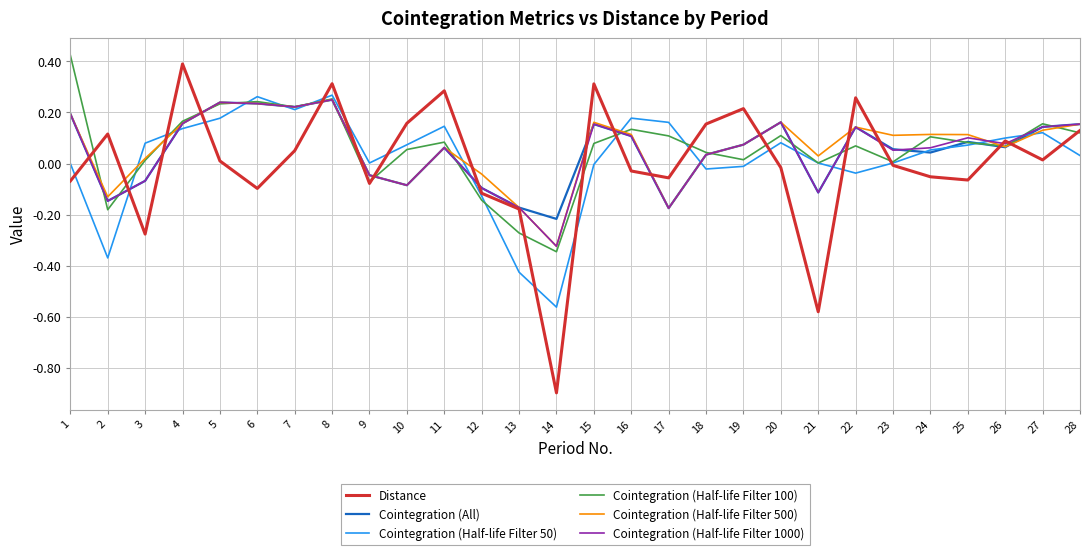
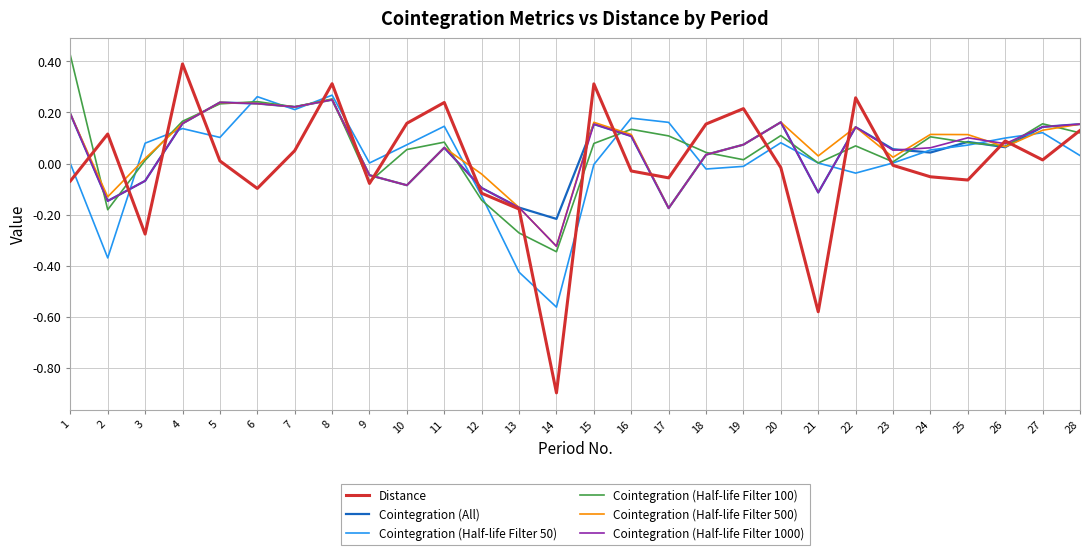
Cointegration (Half-life Filter 50), 5: 0.18 -> 0.10
Distance, 11: 0.28 -> 0.24
Cointegration (Half-life Filter 500), 23: 0.11 -> 0.02
